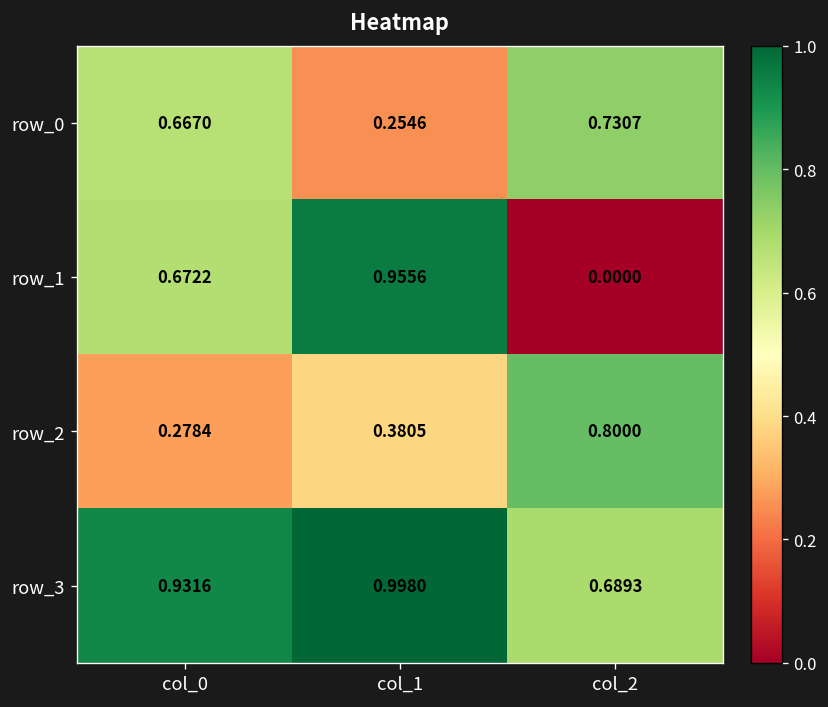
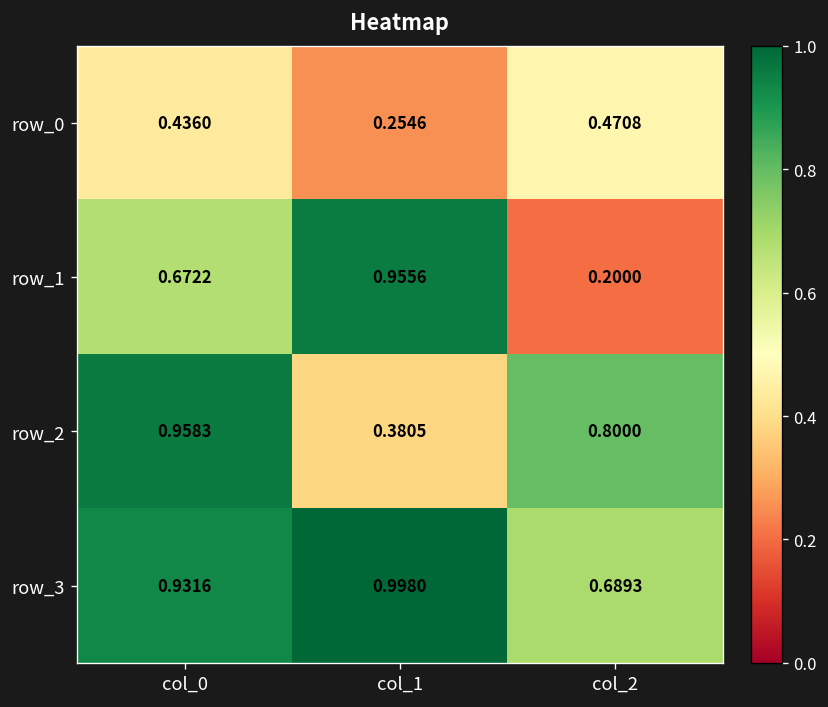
row_0, col_0: 0.6670 -> 0.4360
row_0, col_2: 0.7307 -> 0.4708
row_1, col_2: 0.0000 -> 0.2000
row_2, col_0: 0.2784 -> 0.9583
